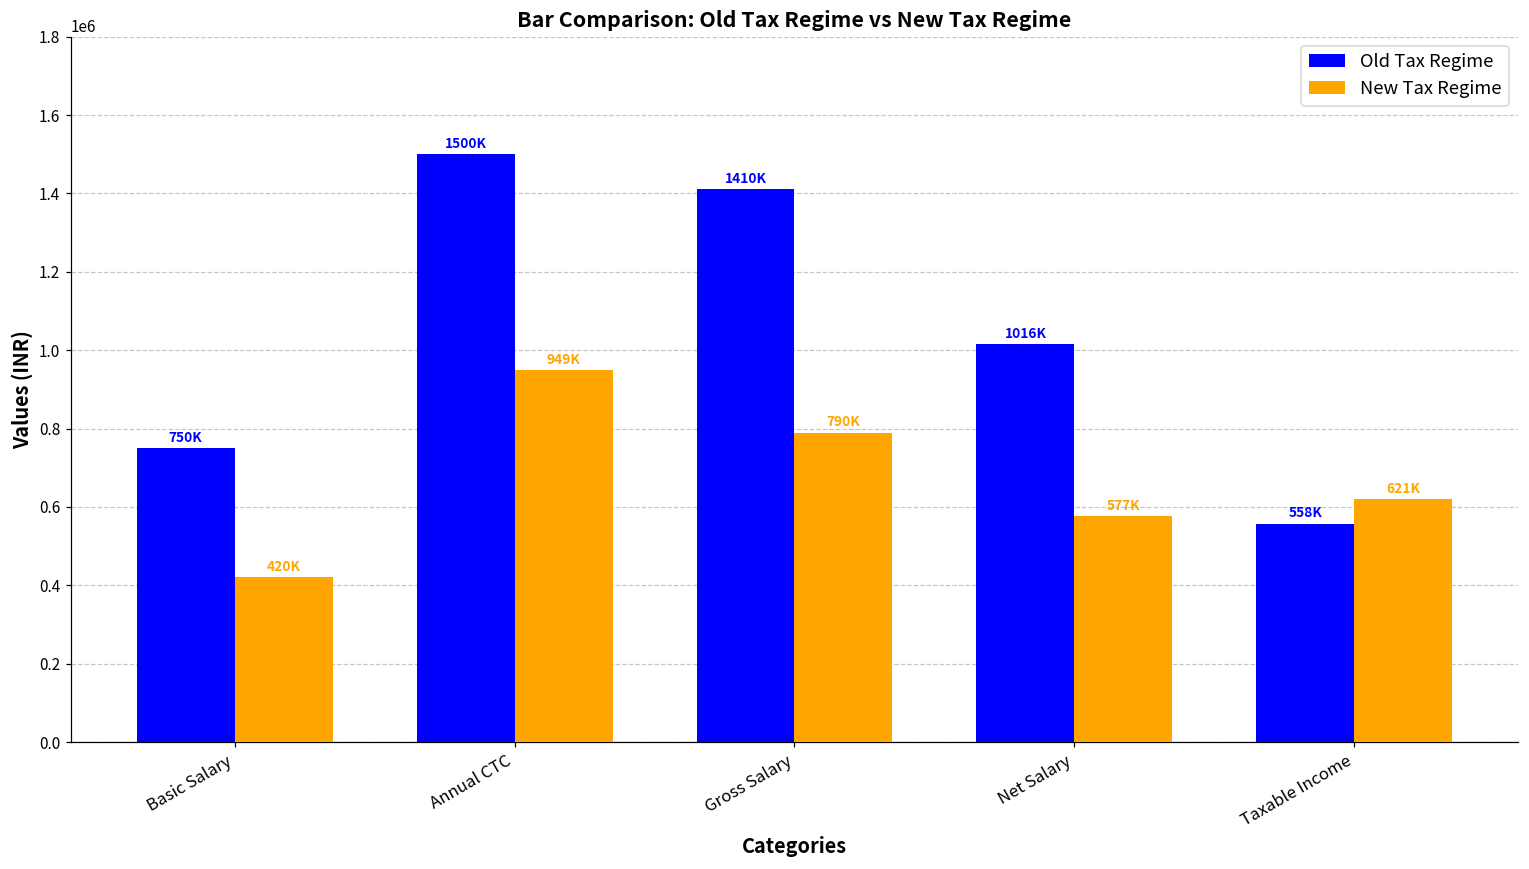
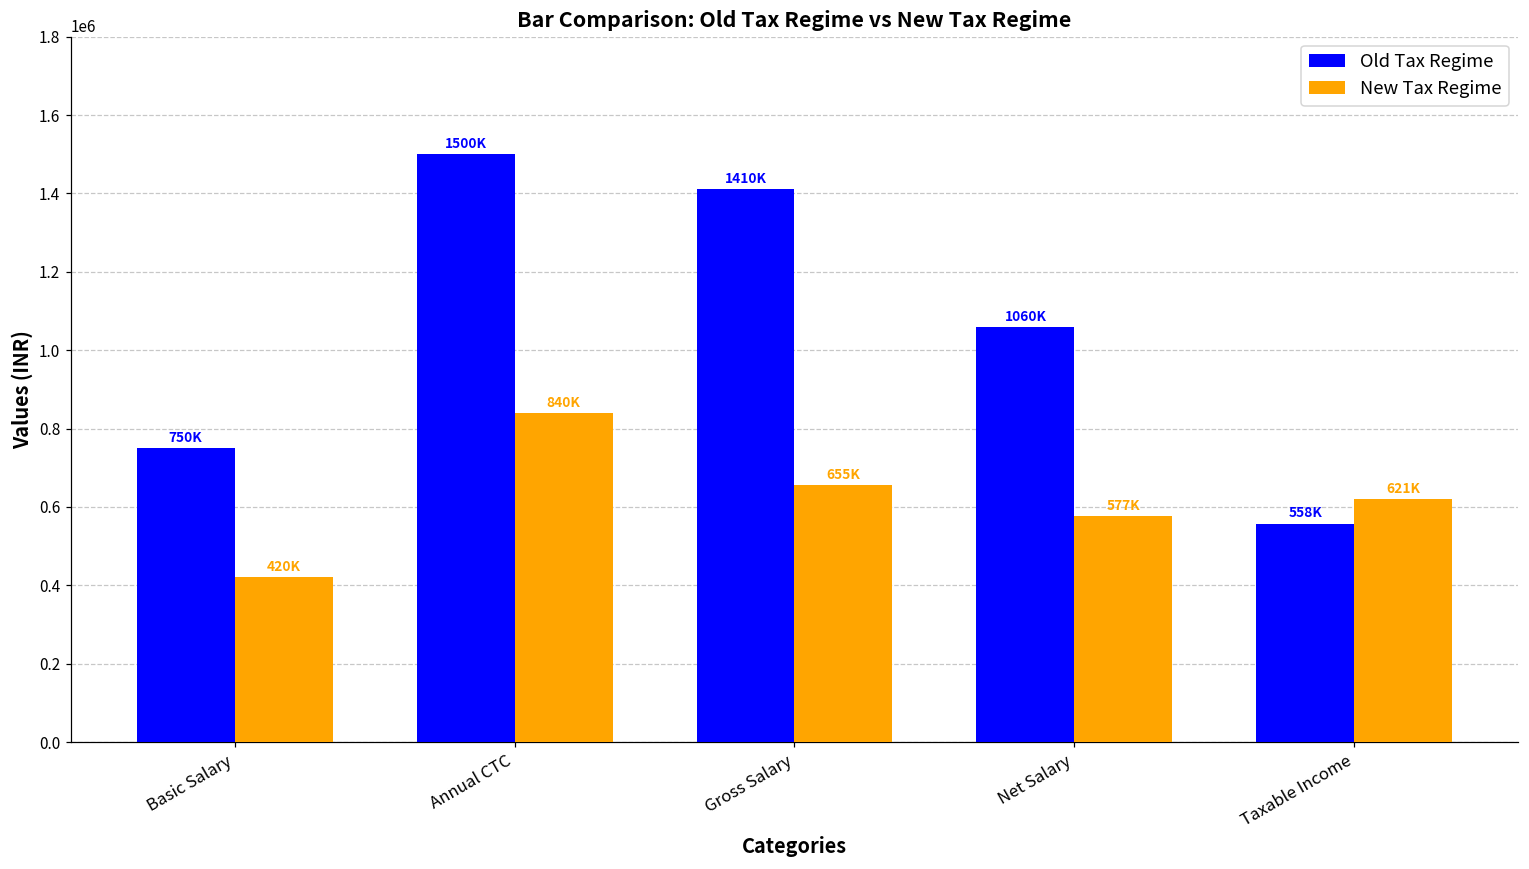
New Tax Regime, Annual CTC: 949K -> 840K
New Tax Regime, Gross Salary: 790K -> 655K
Old Tax Regime, Net Salary: 1016K -> 1060K
